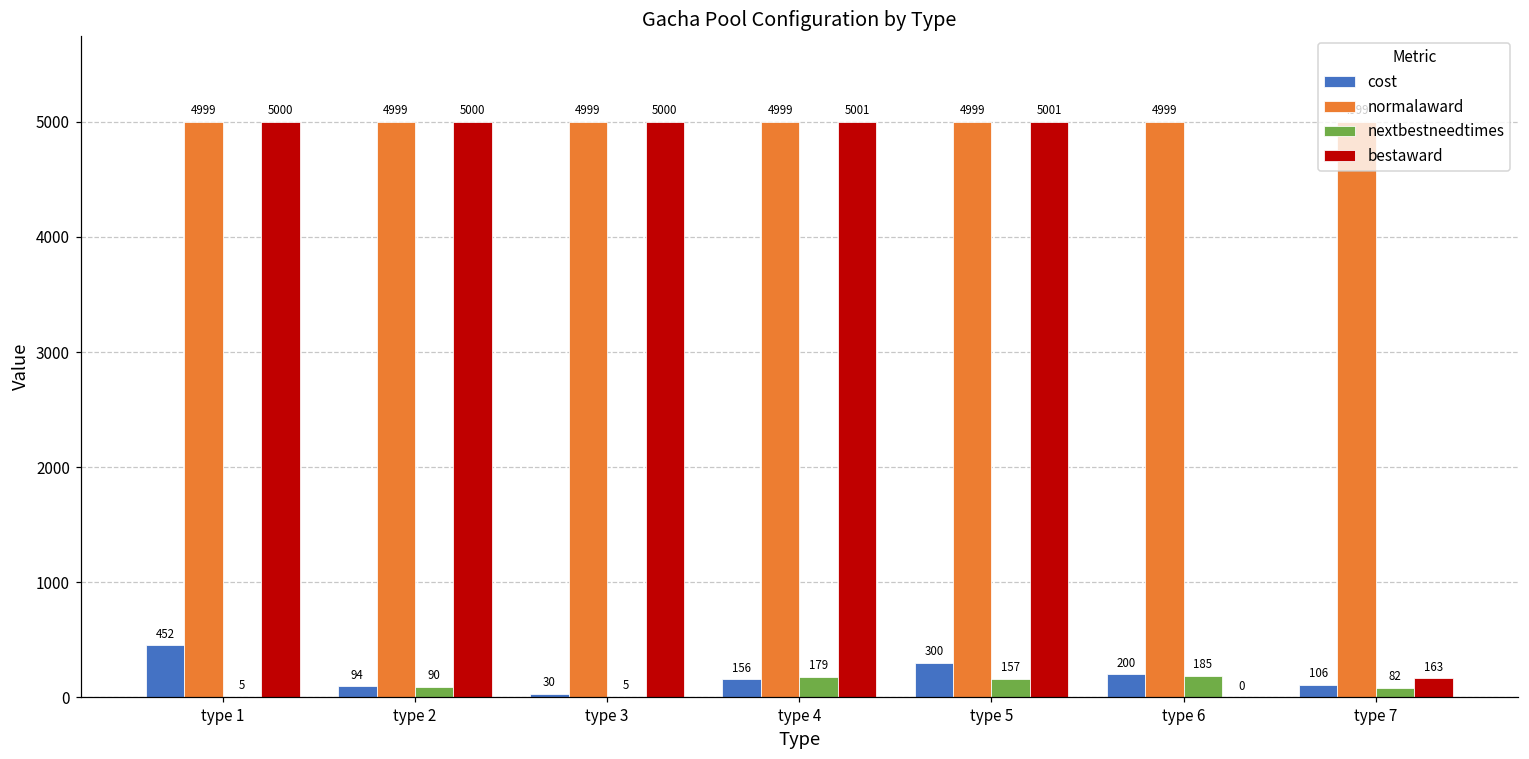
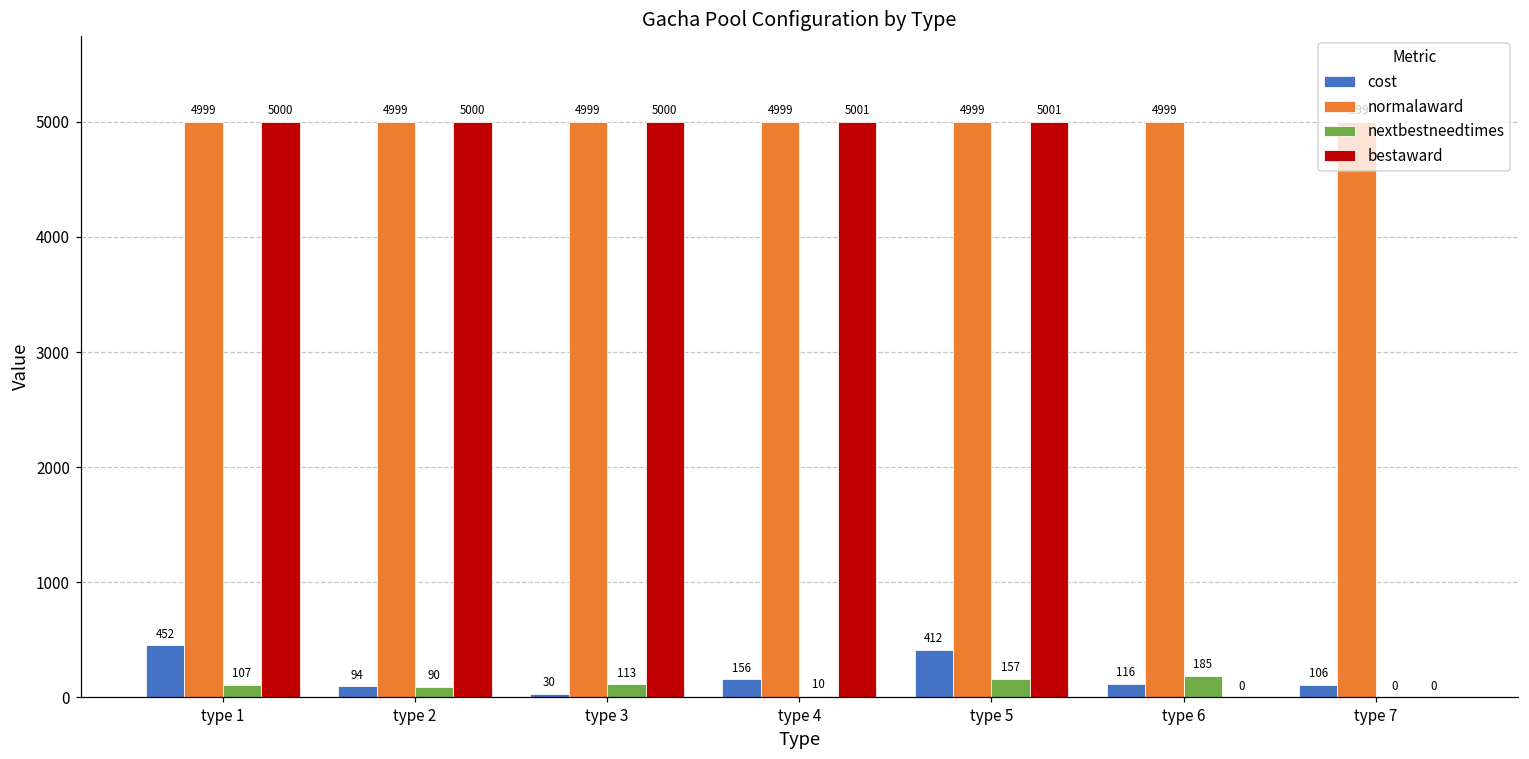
nextbestneedtimes, type 1: 5 -> 107
nextbestneedtimes, type 3: 5 -> 113
nextbestneedtimes, type 4: 179 -> 10
cost, type 5: 300 -> 412
cost, type 6: 200 -> 116
nextbestneedtimes, type 7: 82 -> 0
bestaward, type 7: 163 -> 0
